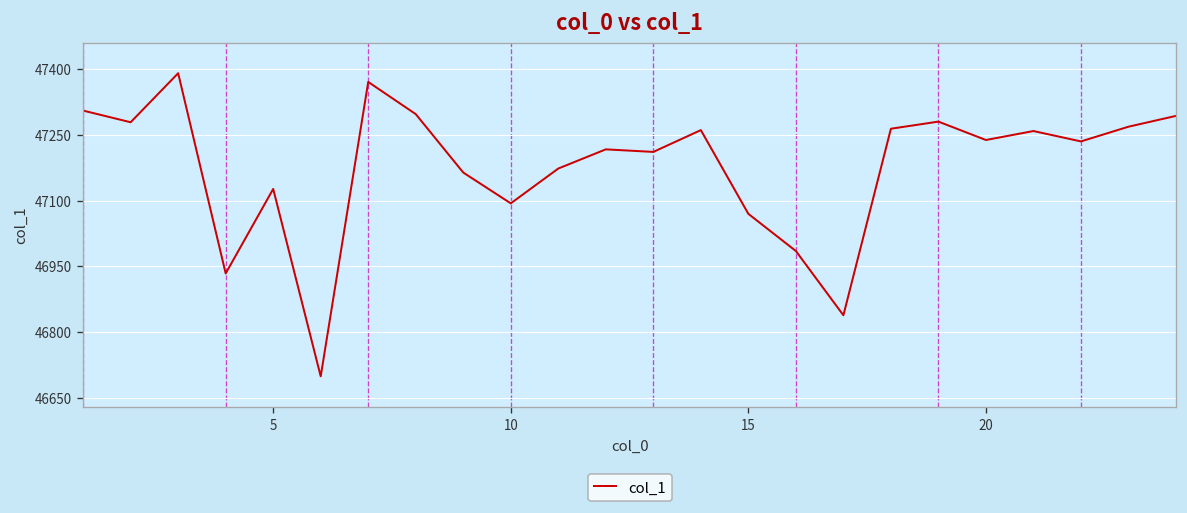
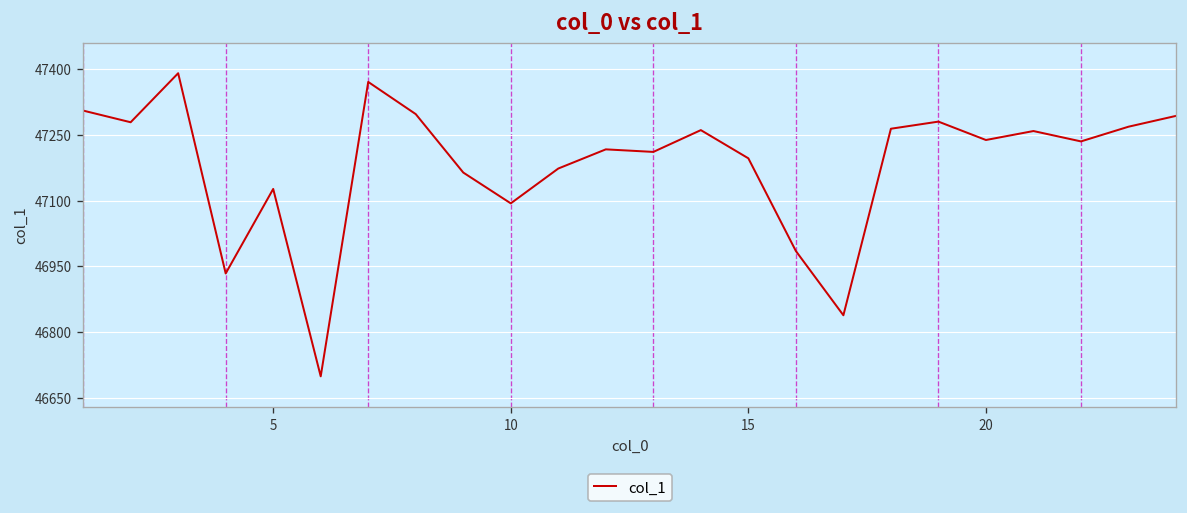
15: 47070 -> 47200
